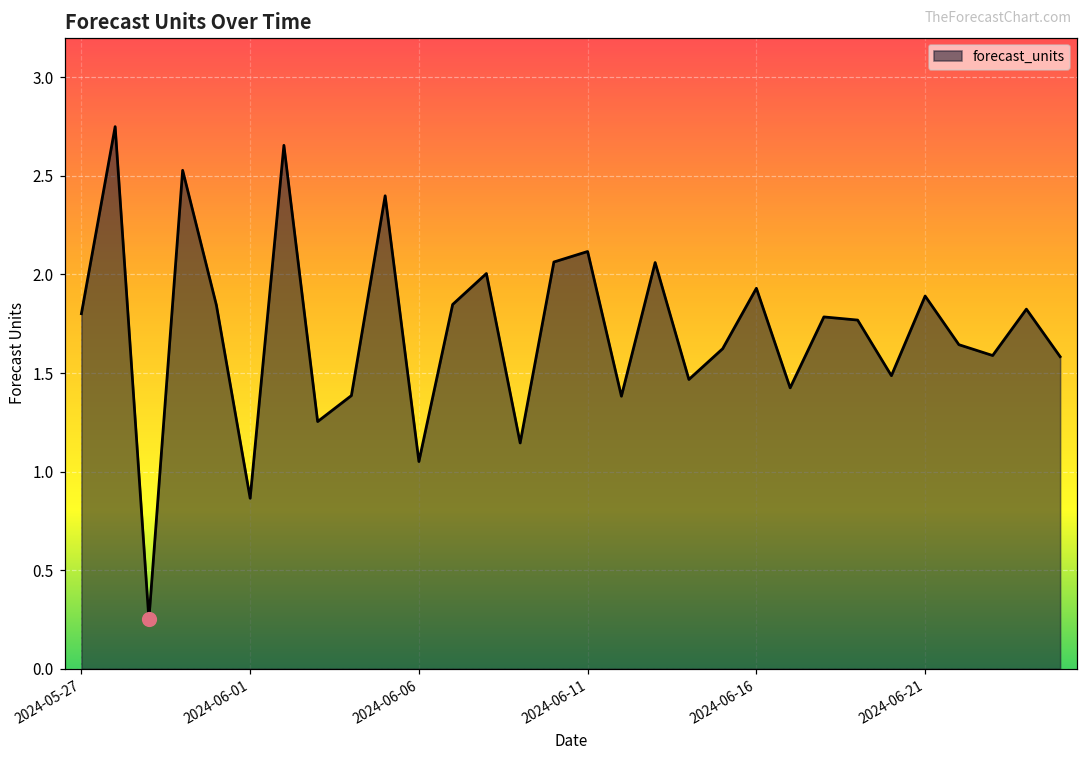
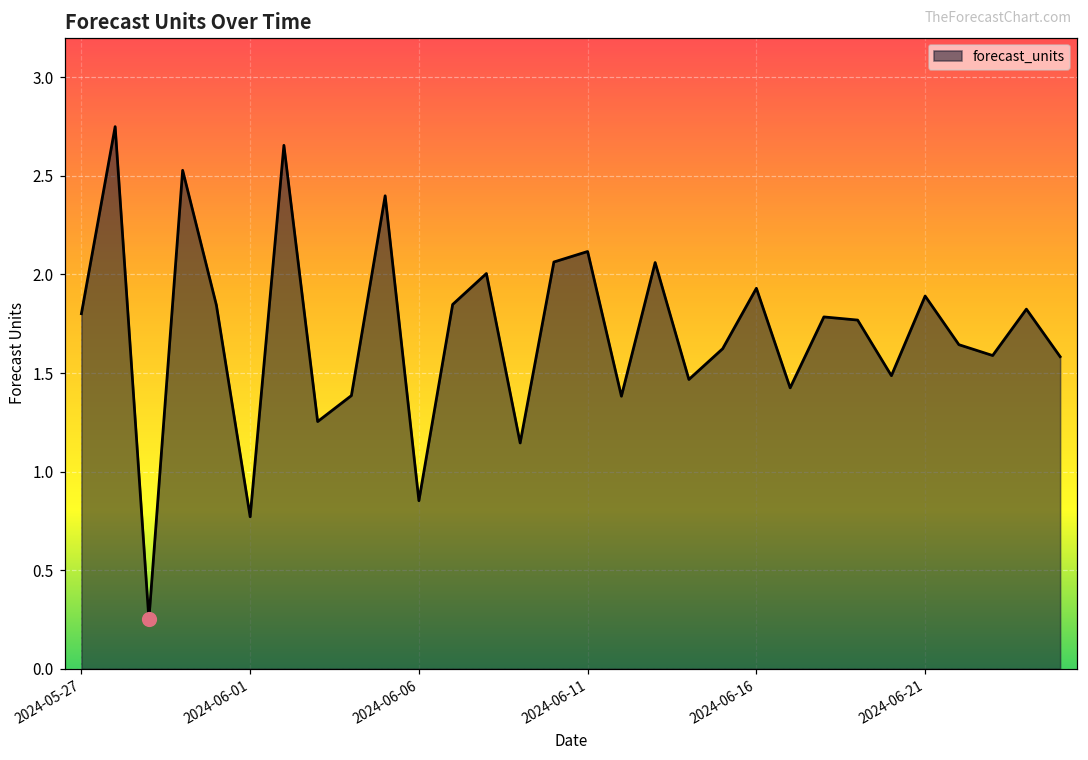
forecast_units, 2024-06-01: 0.86 -> 0.77
forecast_units, 2024-06-06: 1.05 -> 0.85
